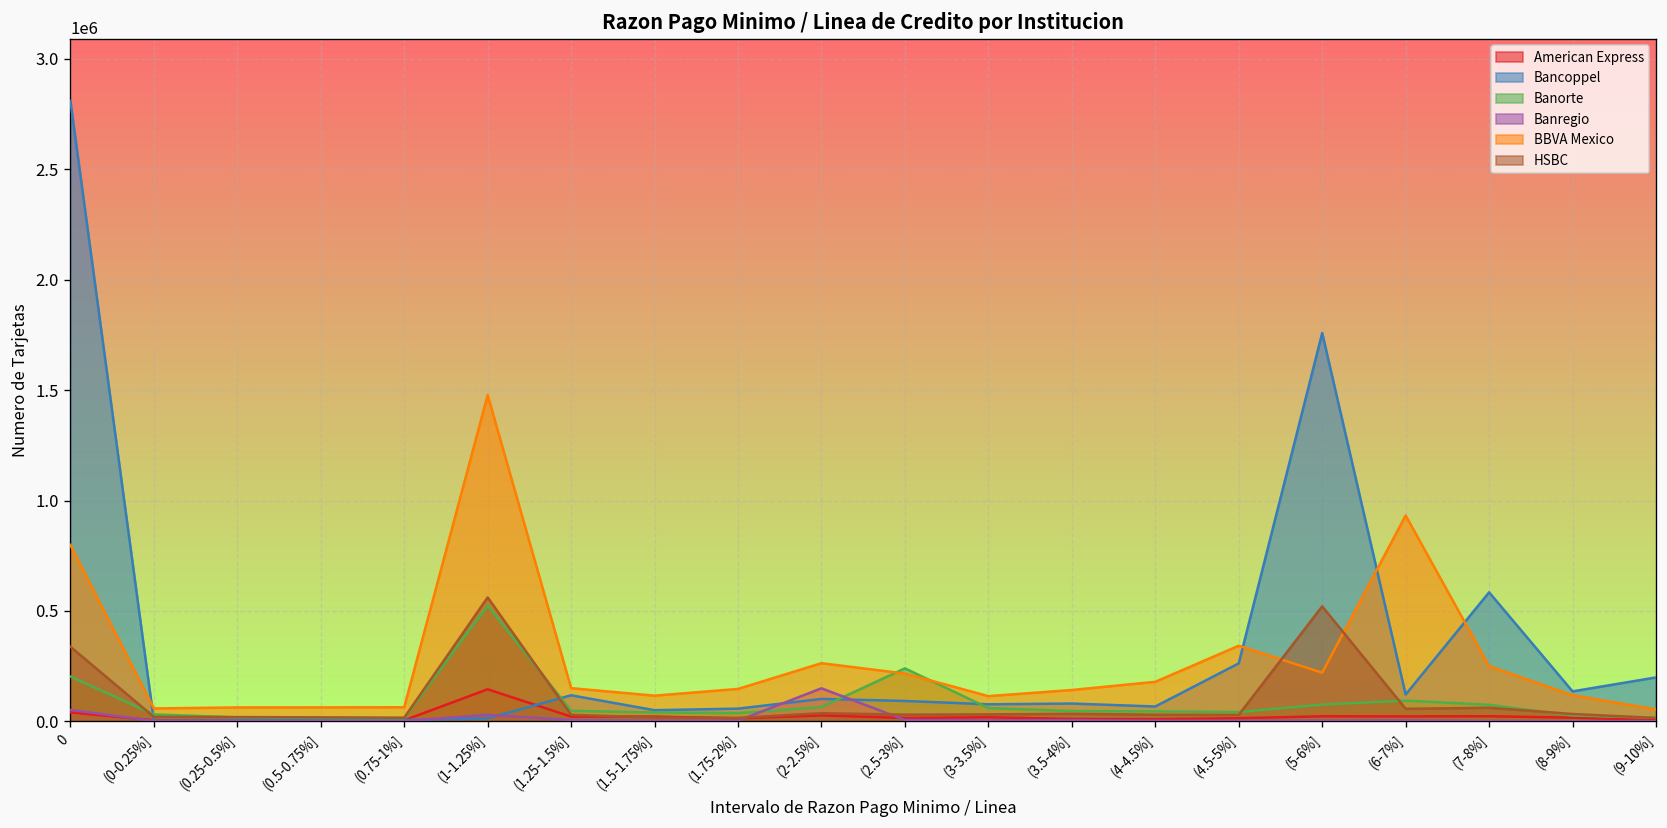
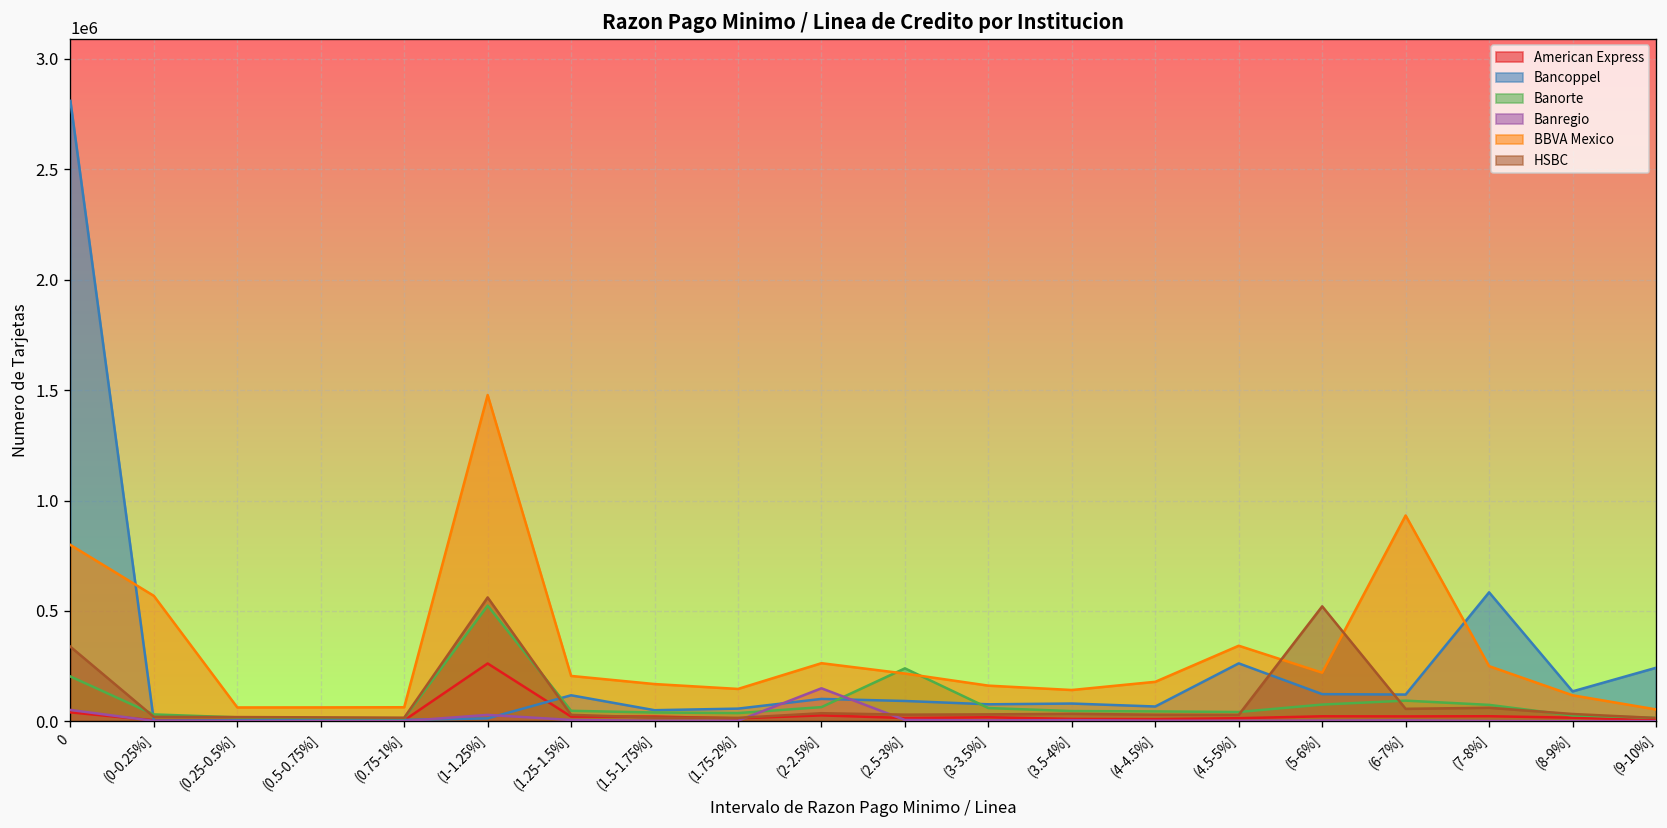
BBVA Mexico, (0-0.25%]: 60000 -> 570000
American Express, (1-1.25%]: 140000 -> 260000
BBVA Mexico, (1.25-1.5%]: 150000 -> 210000
BBVA Mexico, (1.5-1.75%]: 120000 -> 170000
BBVA Mexico, (3-3.5%]: 110000 -> 160000
Bancoppel, (5-6%]: 1760000 -> 120000
Bancoppel, (9-10%]: 200000 -> 240000
